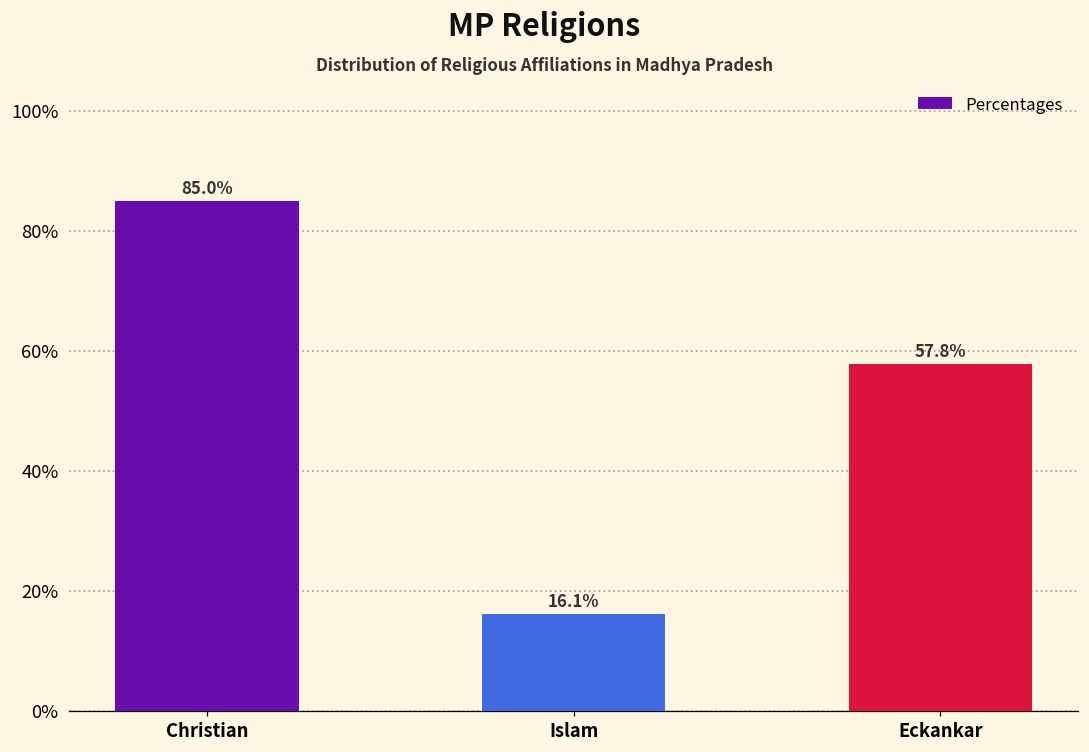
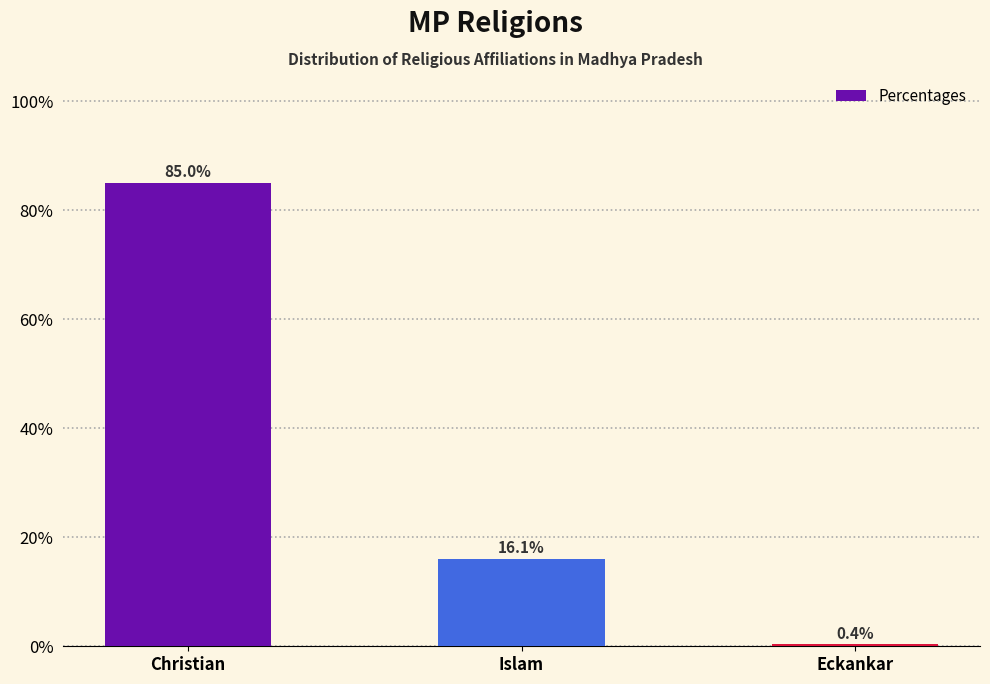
Eckankar: 57.8% -> 0.4%
